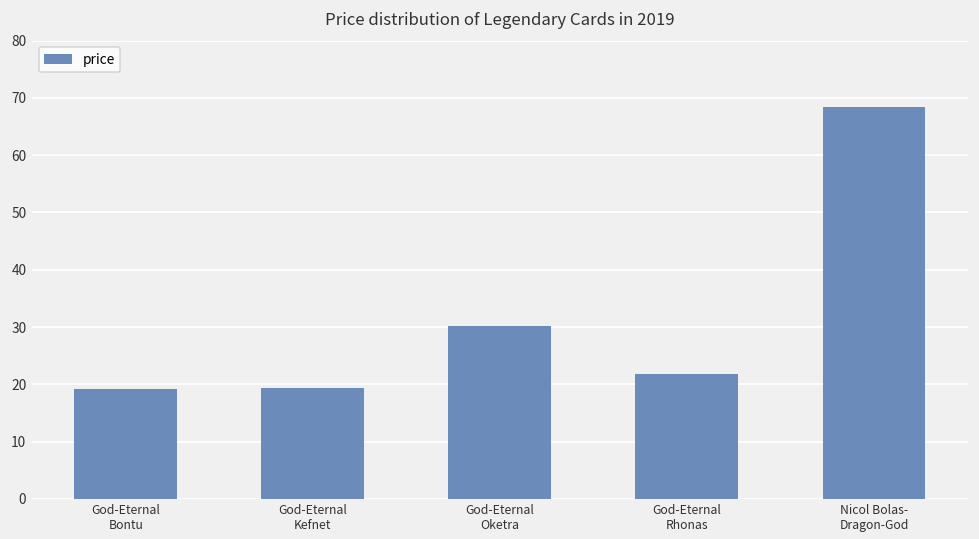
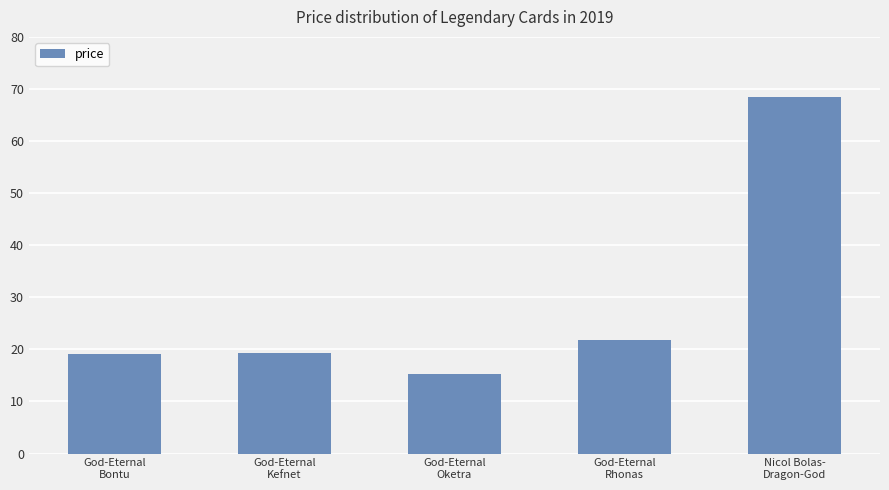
God-Eternal Oketra: 30 -> 15
